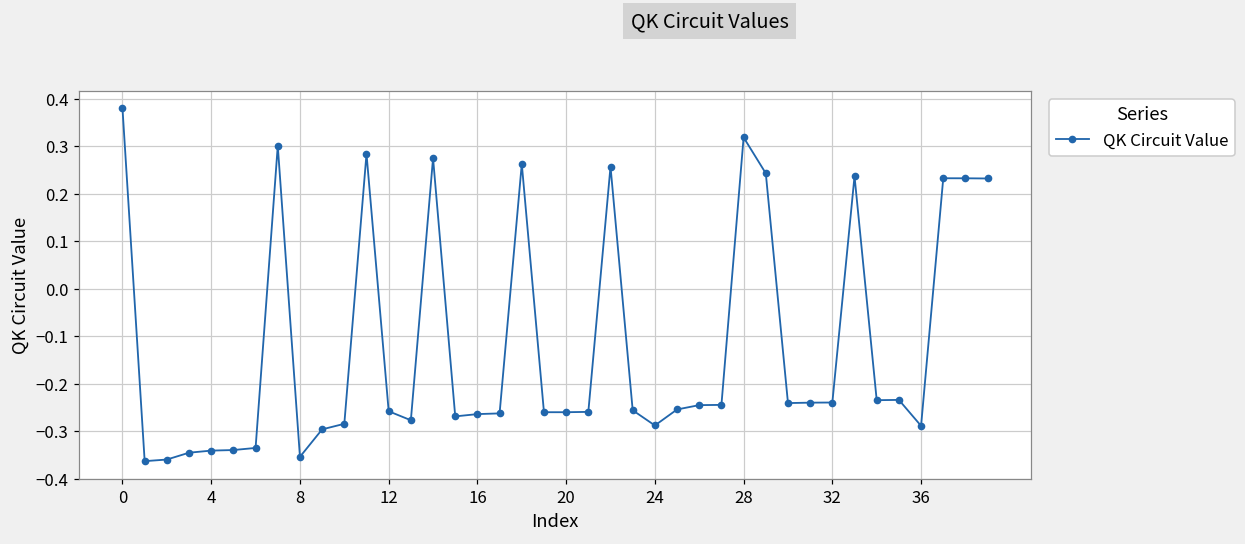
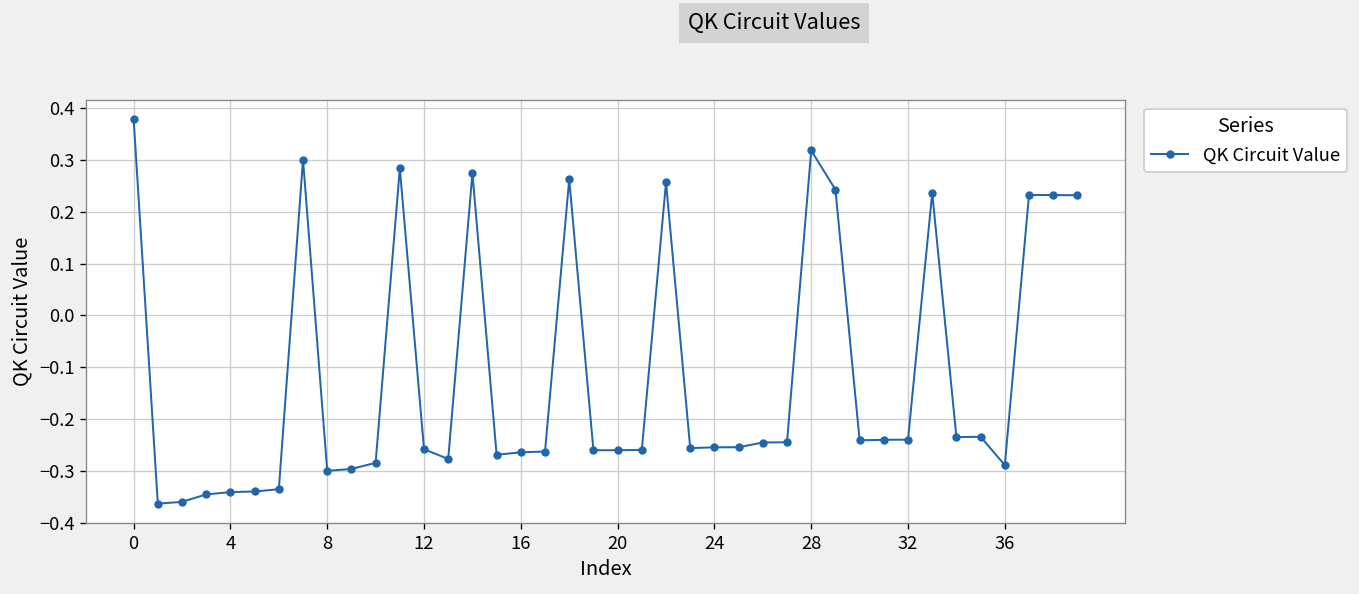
8: -0.35 -> -0.30
24: -0.29 -> -0.25
